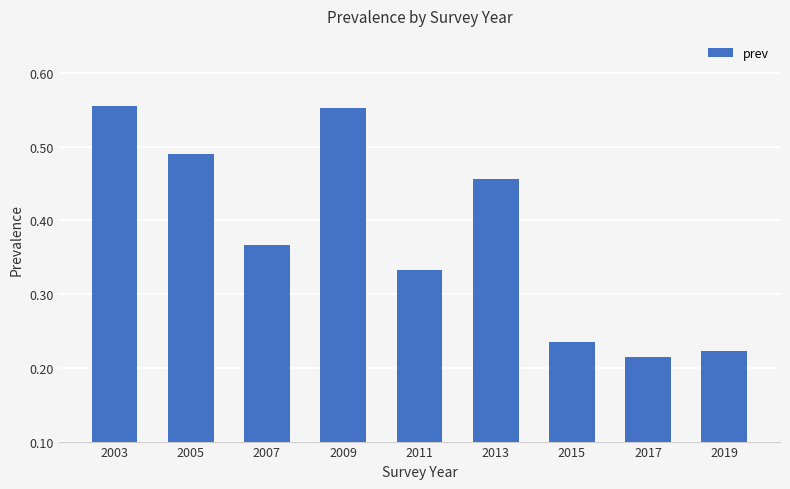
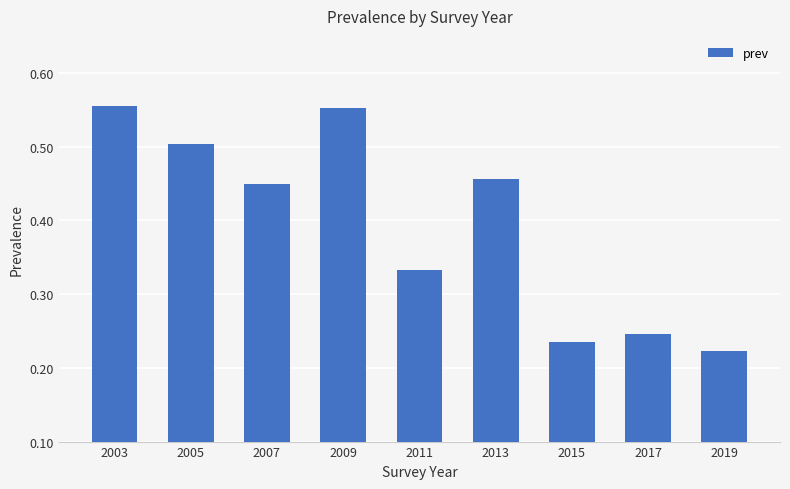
2005: 0.49 -> 0.50
2007: 0.37 -> 0.45
2017: 0.21 -> 0.25
